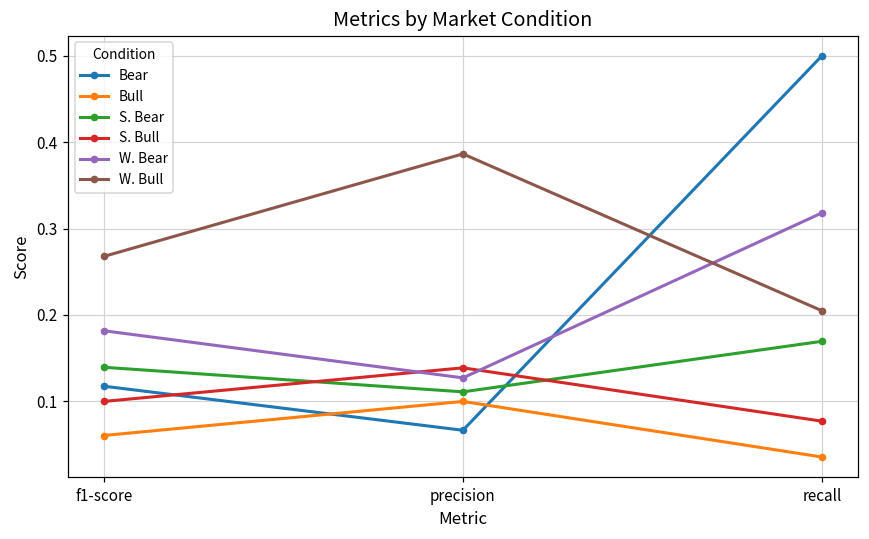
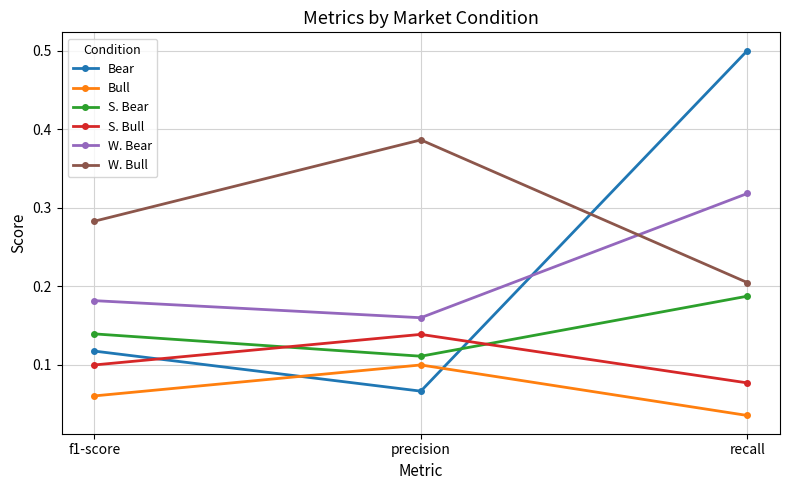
W. Bull, f1-score: 0.27 -> 0.28
W. Bear, precision: 0.13 -> 0.16
S. Bear, recall: 0.17 -> 0.19
